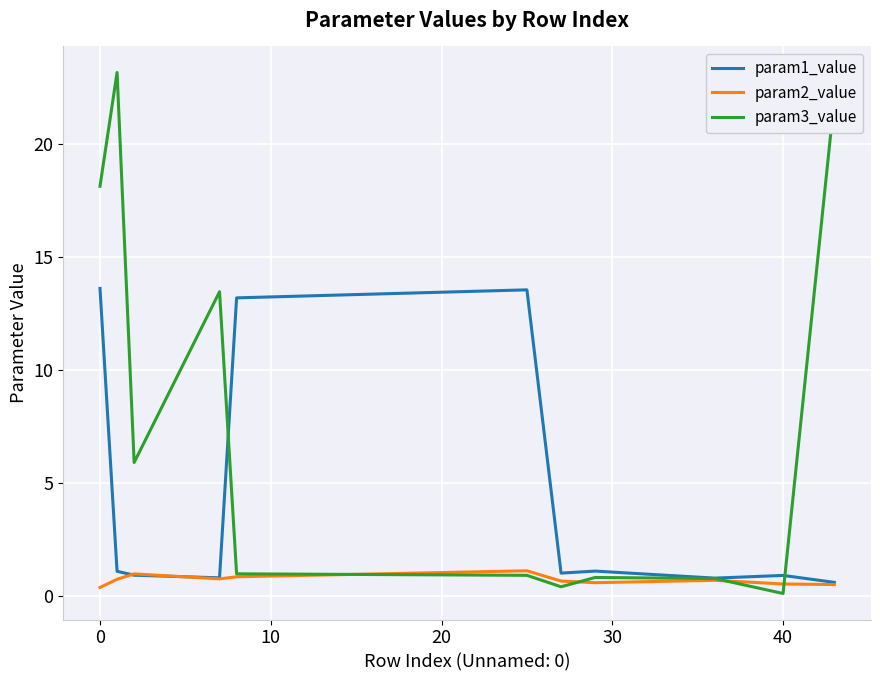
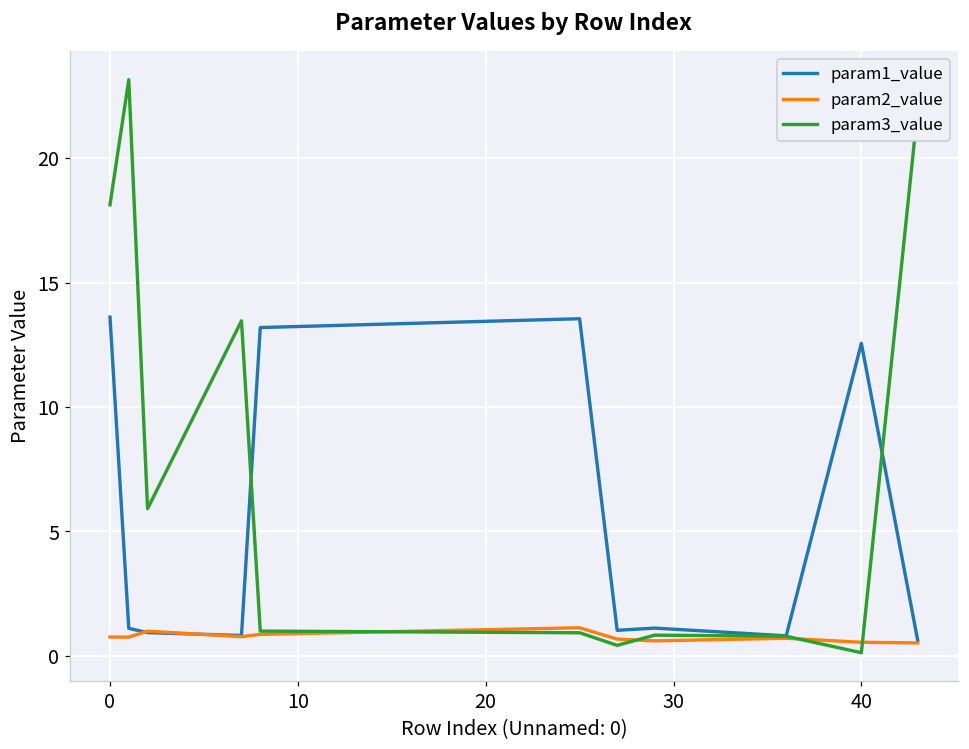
param2_value, 0: 0.4 -> 0.8
param1_value, 40: 0.9 -> 12.6
